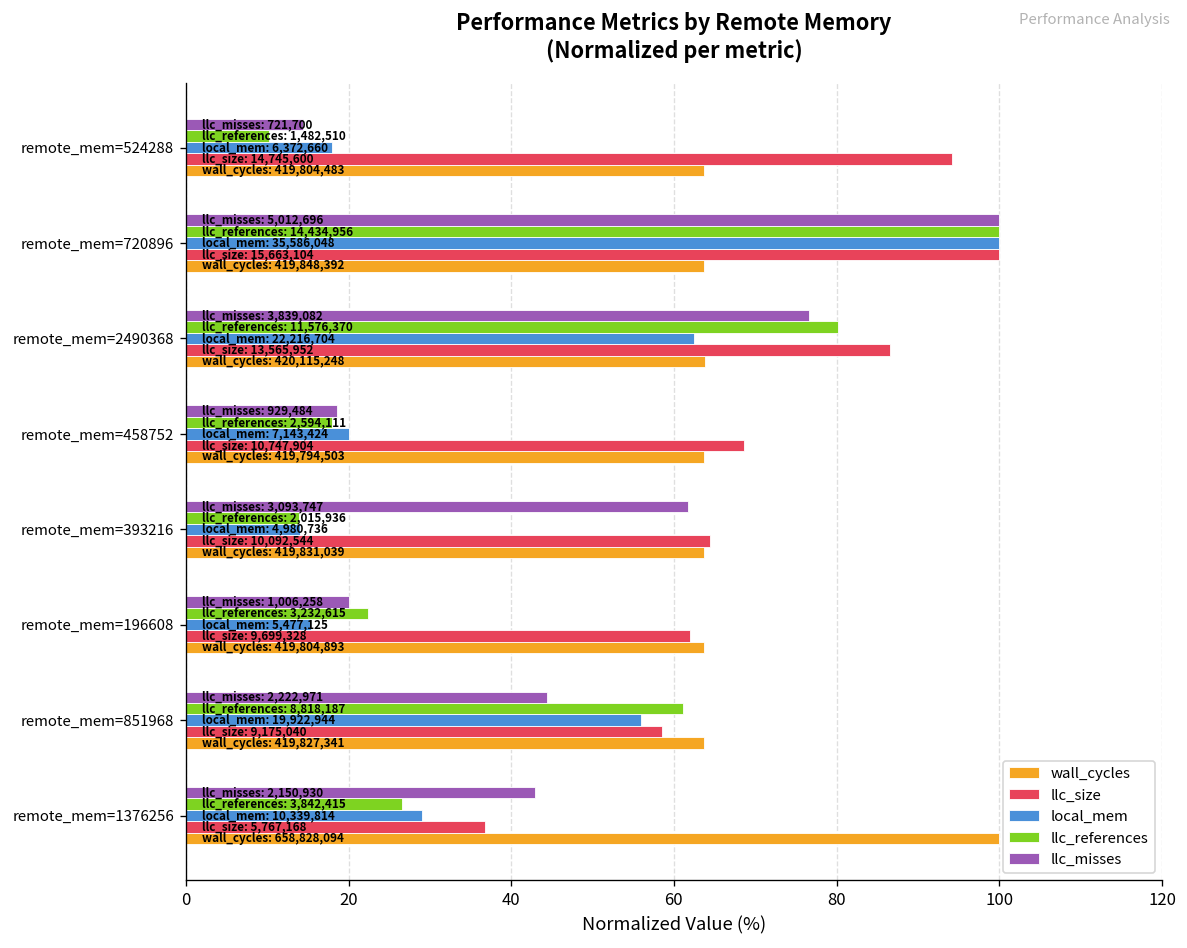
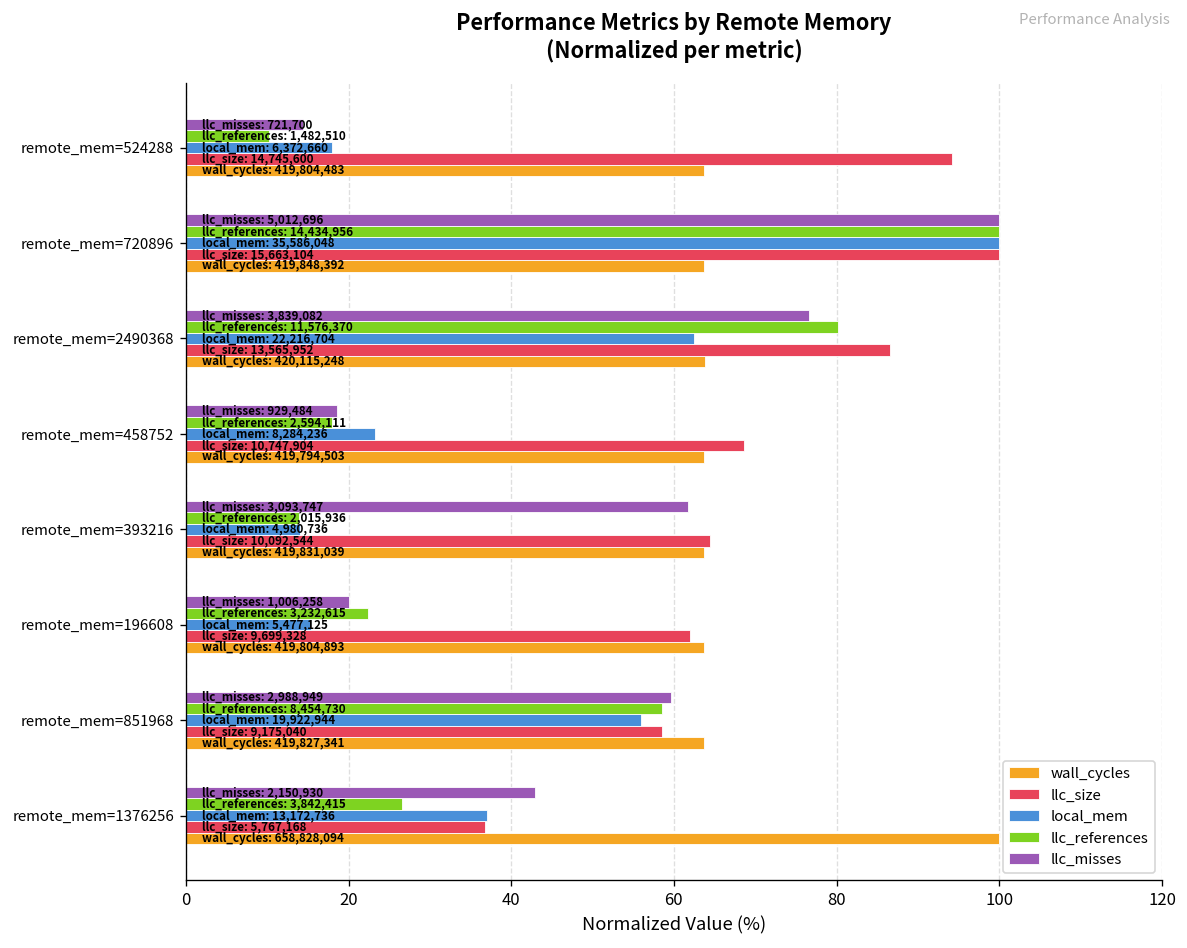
local_mem, remote_mem=458752: 7,143,424 -> 8,284,236
llc_misses, remote_mem=851968: 2,222,971 -> 2,988,949
llc_references, remote_mem=851968: 8,818,187 -> 8,454,730
local_mem, remote_mem=1376256: 10,339,814 -> 13,172,736
